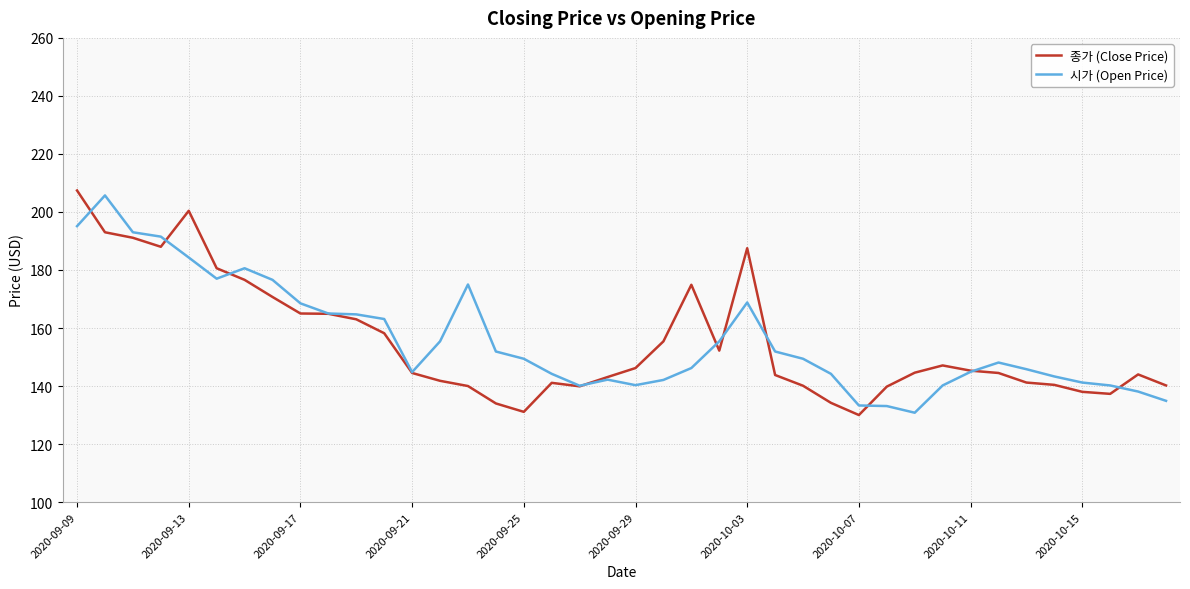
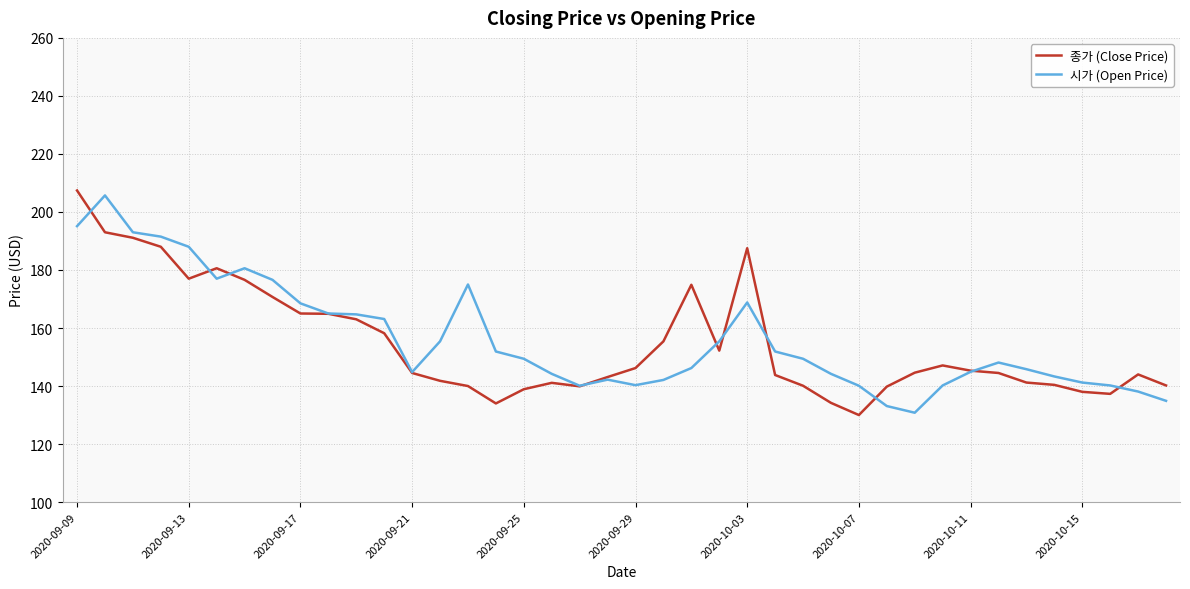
종가 (Close Price), 2020-09-13: 200 -> 177
시가 (Open Price), 2020-09-13: 184 -> 188
종가 (Close Price), 2020-09-25: 131 -> 139
시가 (Open Price), 2020-10-07: 133 -> 140
